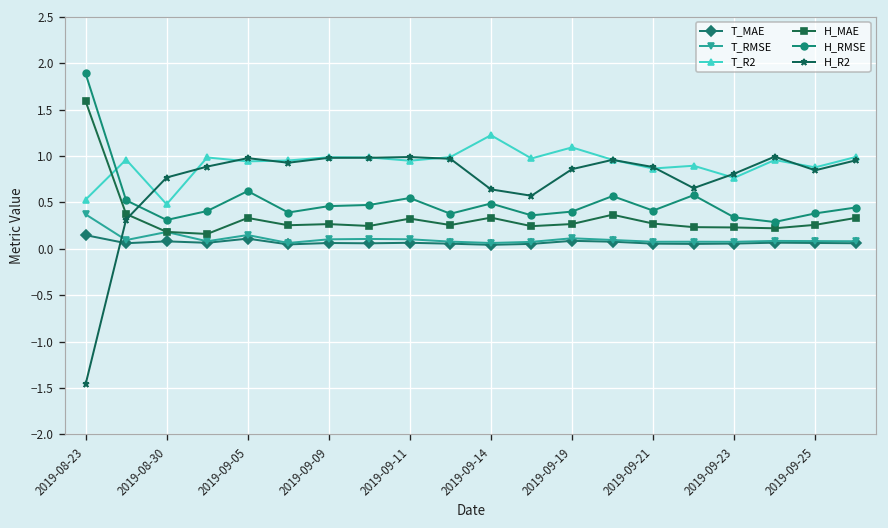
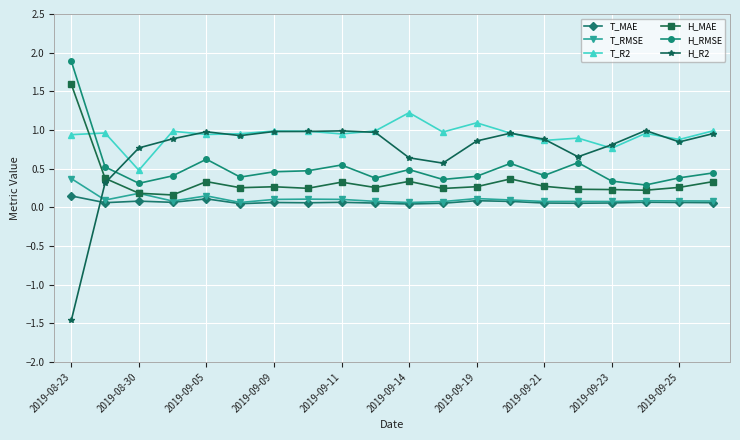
T_R2, 2019-08-23: 0.5 -> 0.9
